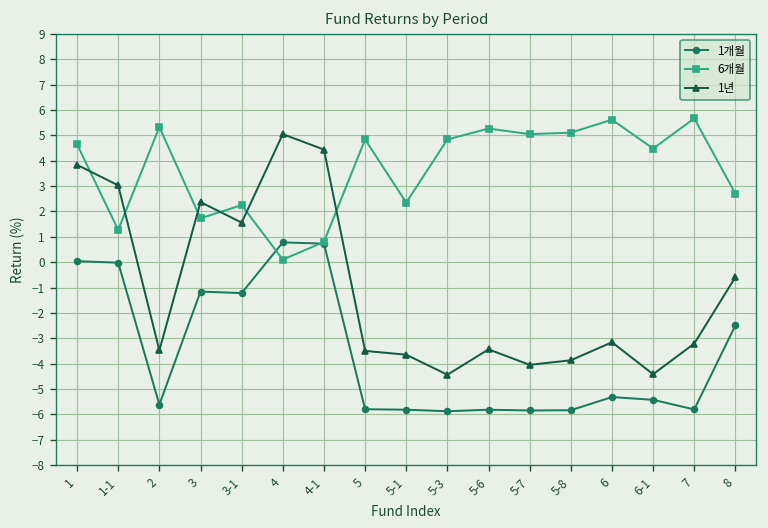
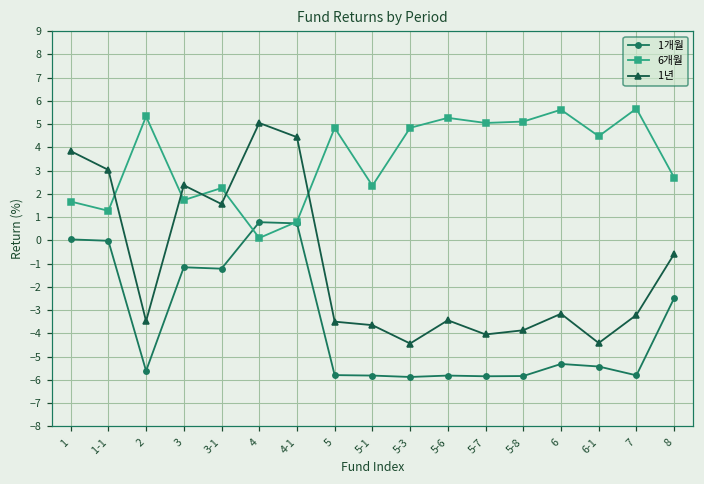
6개월, 1: 4.7 -> 1.7
